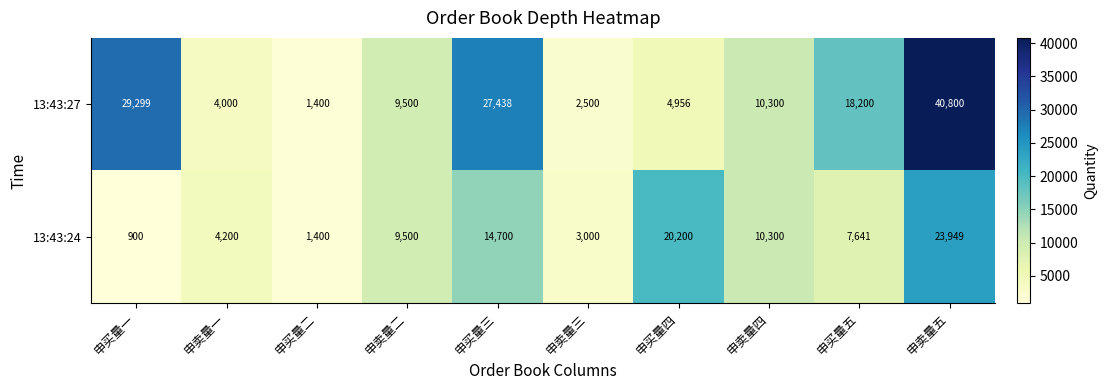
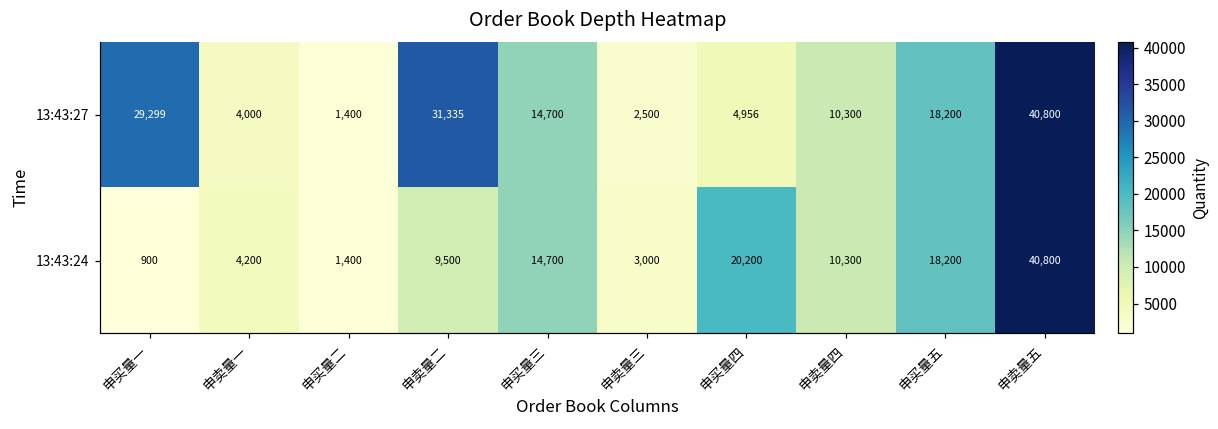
13:43:27, 申卖量二: 9,500 -> 31,335
13:43:27, 申买量三: 27,438 -> 14,700
13:43:24, 申买量五: 7,641 -> 18,200
13:43:24, 申卖量五: 23,949 -> 40,800
